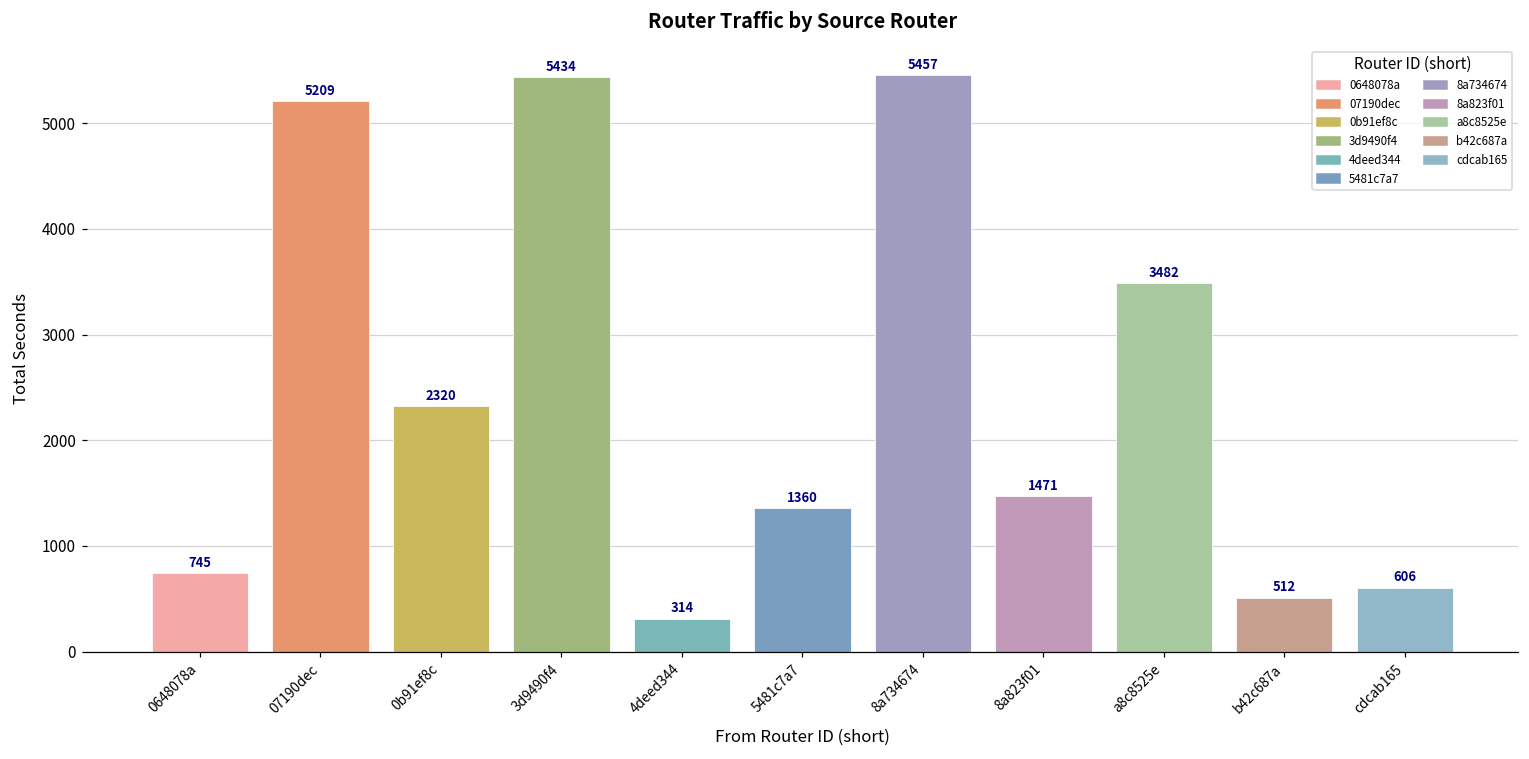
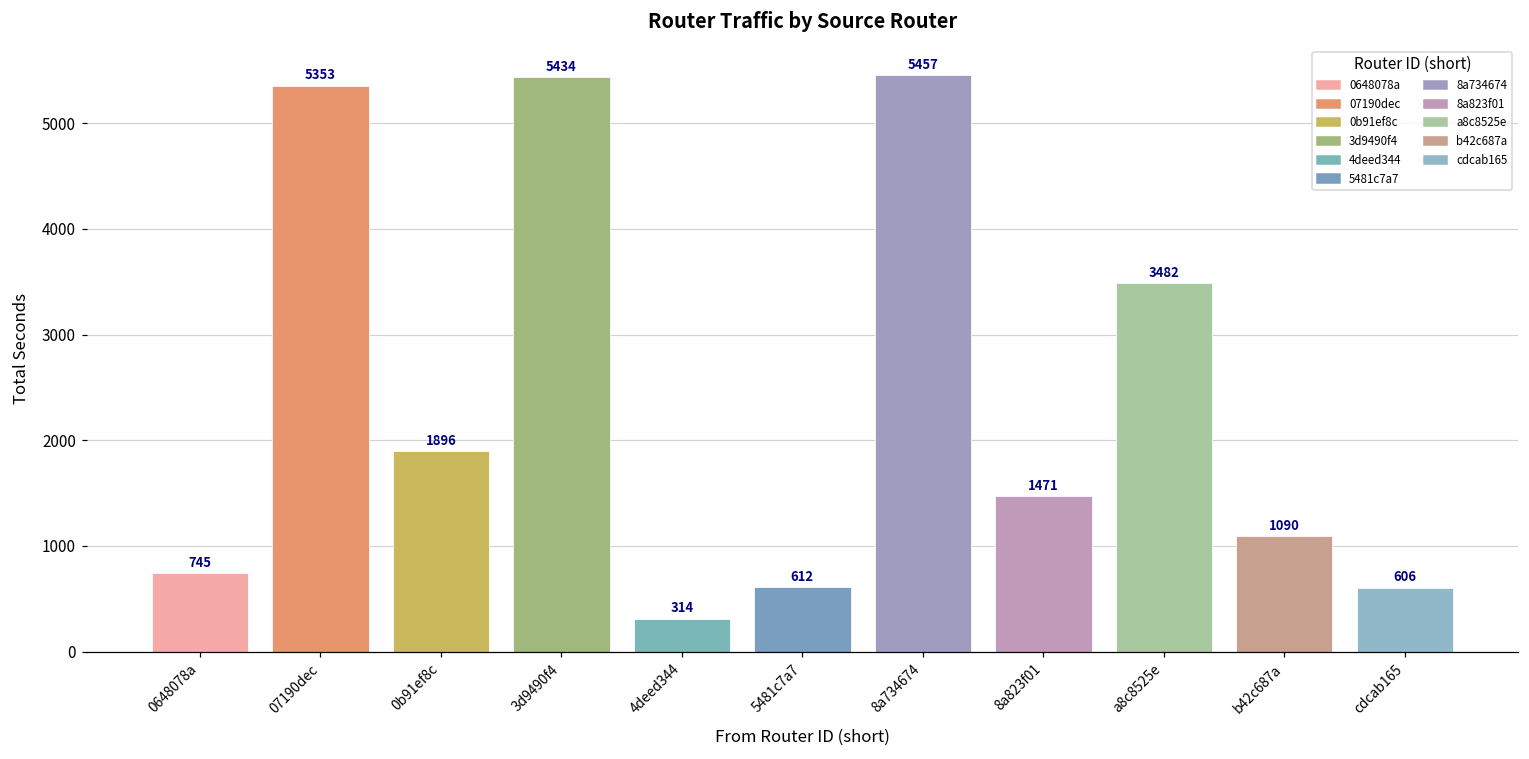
07190dec: 5209 -> 5353
0b91ef8c: 2320 -> 1896
5481c7a7: 1360 -> 612
b42c687a: 512 -> 1090
